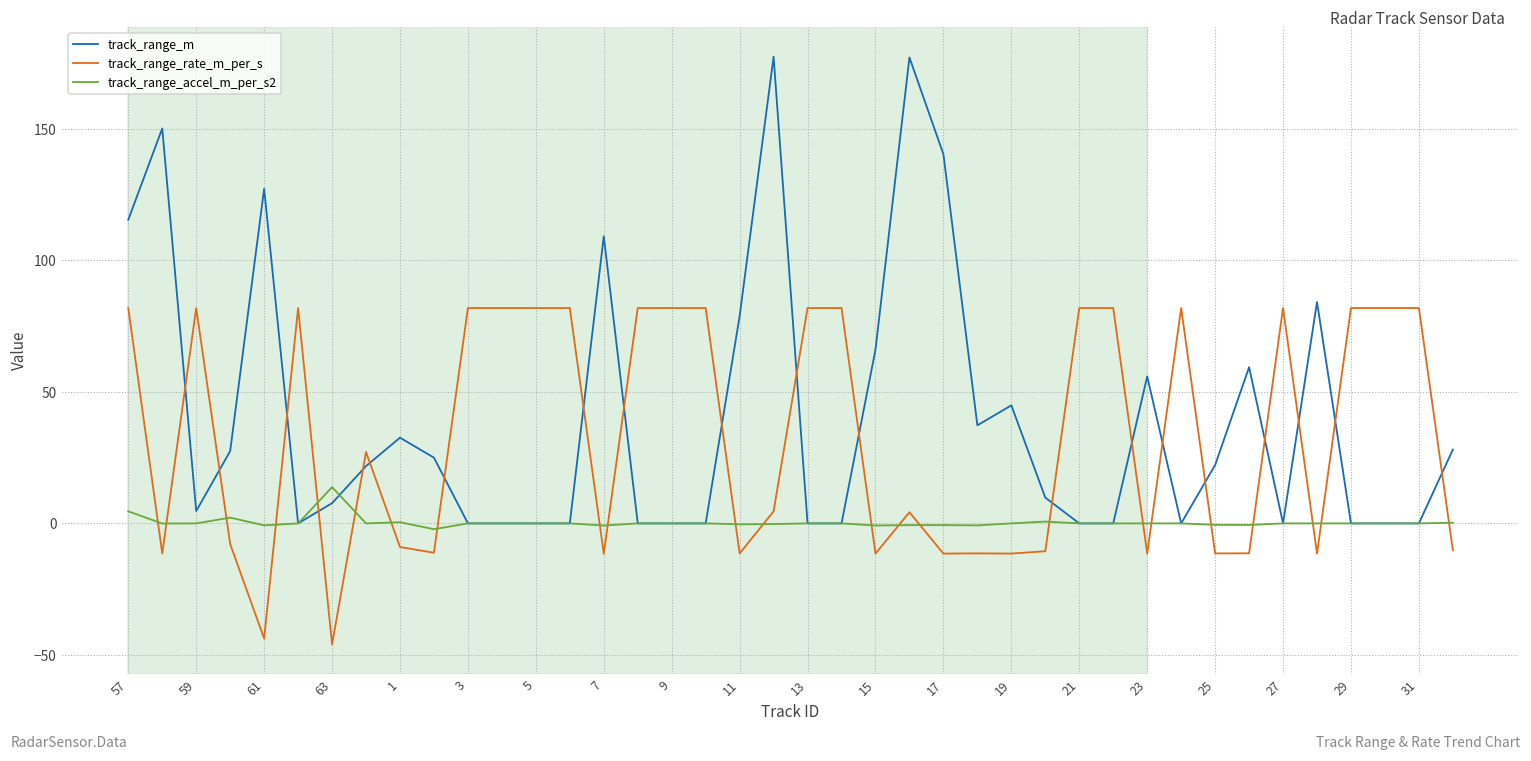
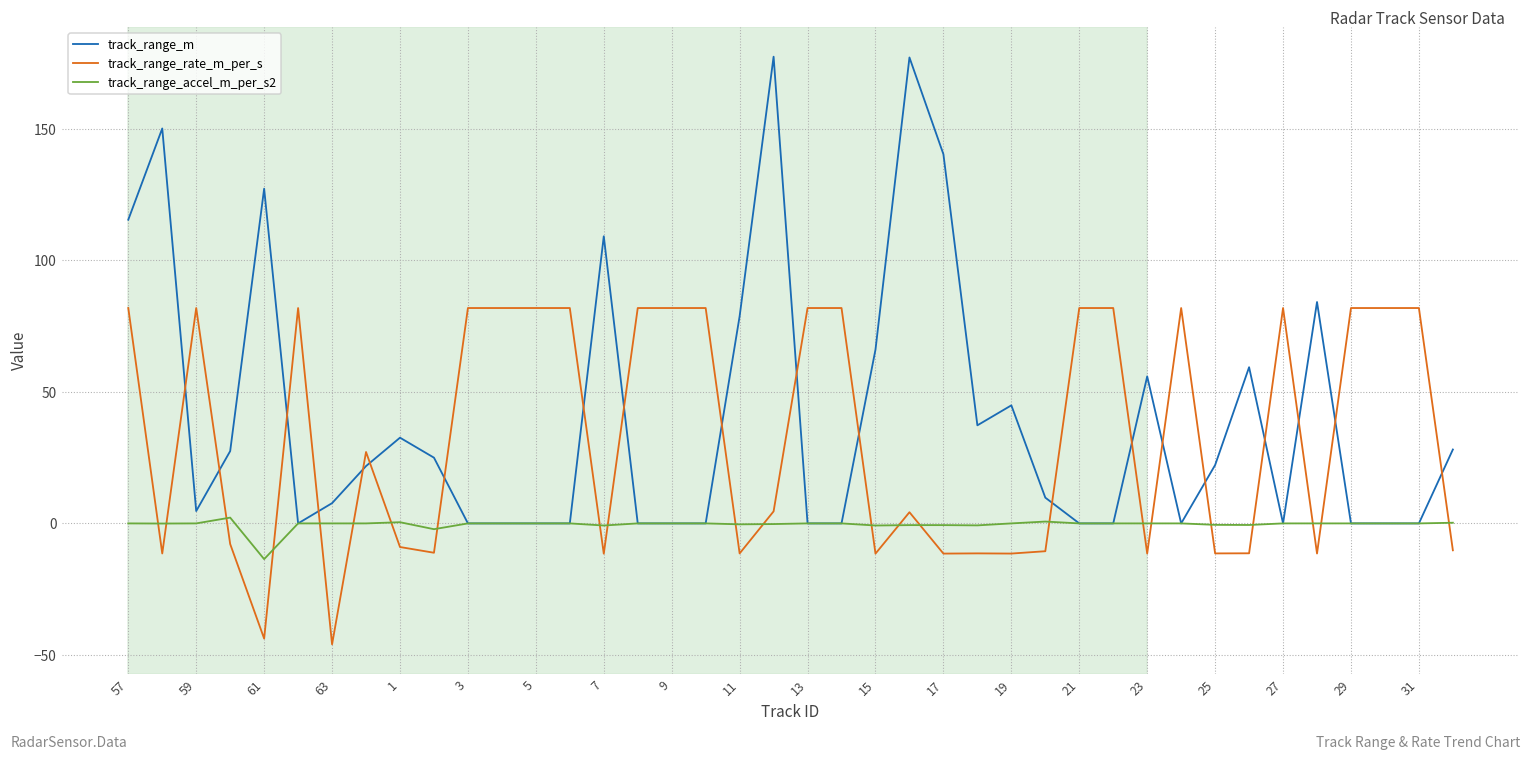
track_range_accel_m_per_s2, 57: 5 -> 0
track_range_accel_m_per_s2, 61: -1 -> -14
track_range_accel_m_per_s2, 63: 14 -> 0
